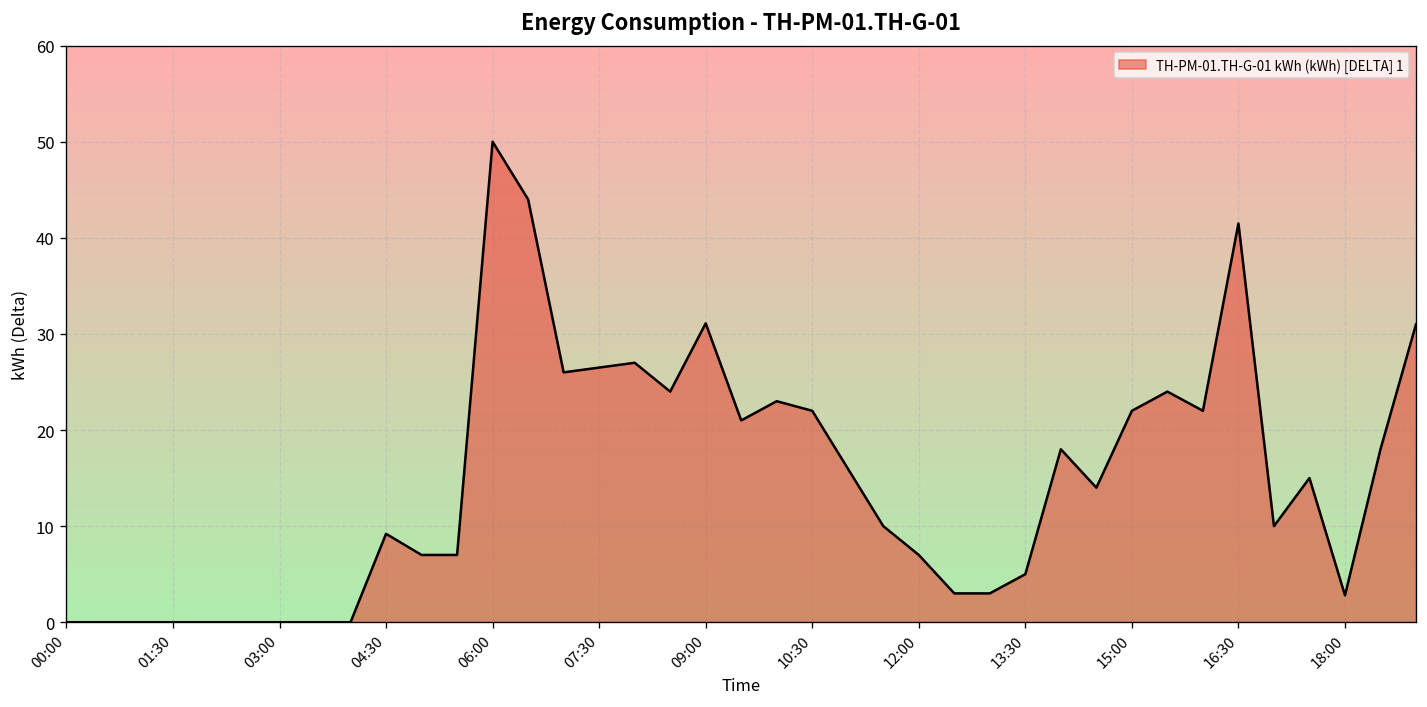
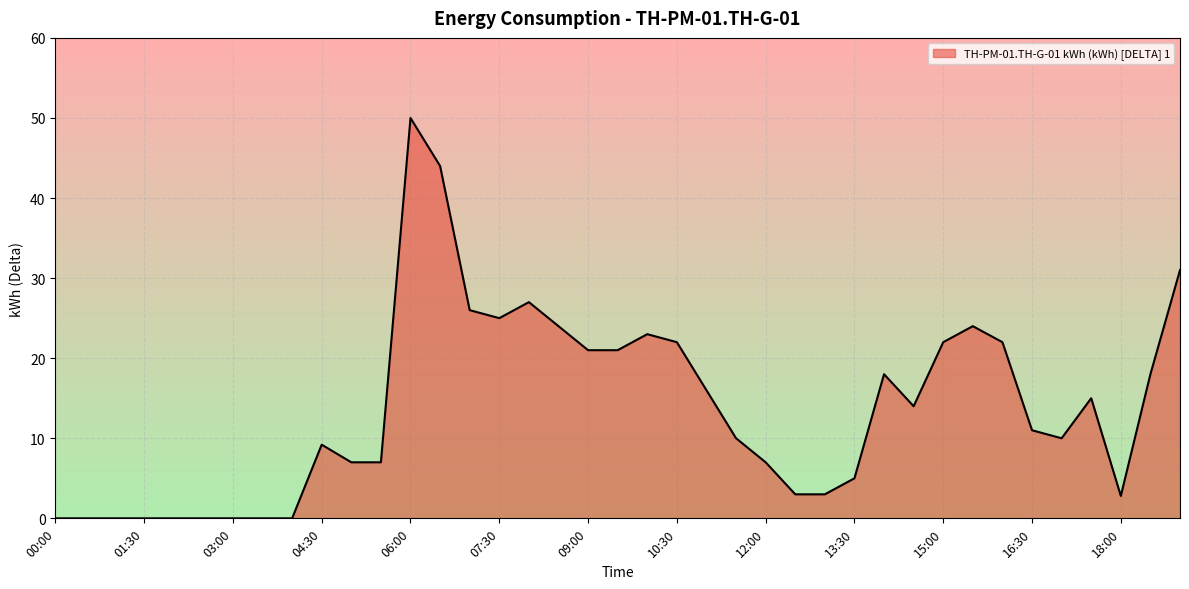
07:30: 27 -> 25
09:00: 31 -> 21
16:30: 42 -> 11
